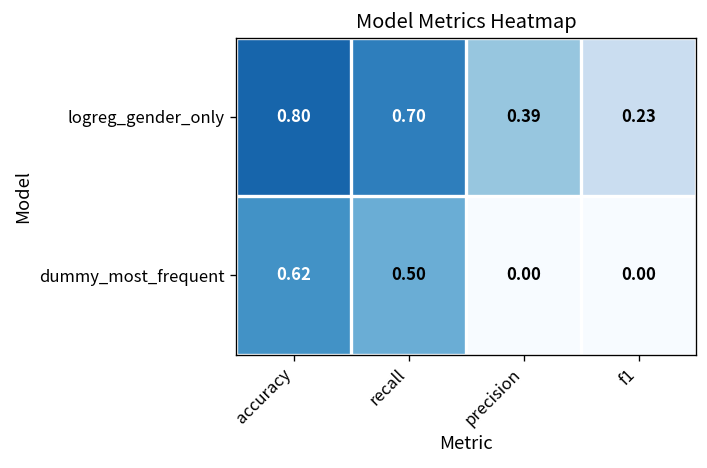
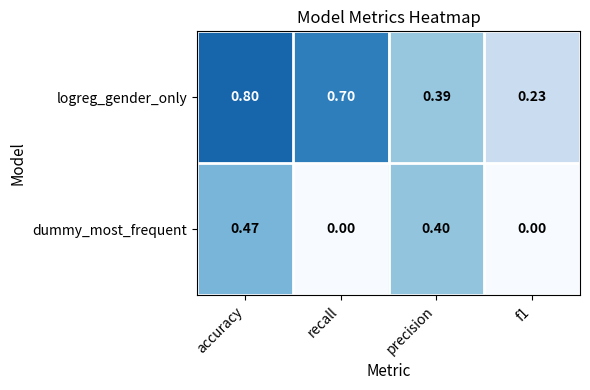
dummy_most_frequent, accuracy: 0.62 -> 0.47
dummy_most_frequent, recall: 0.50 -> 0.00
dummy_most_frequent, precision: 0.00 -> 0.40
